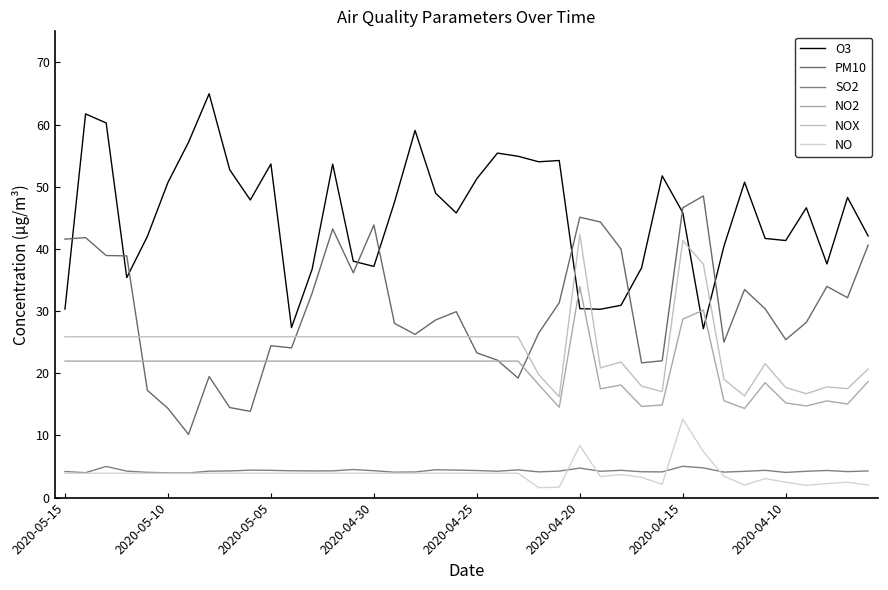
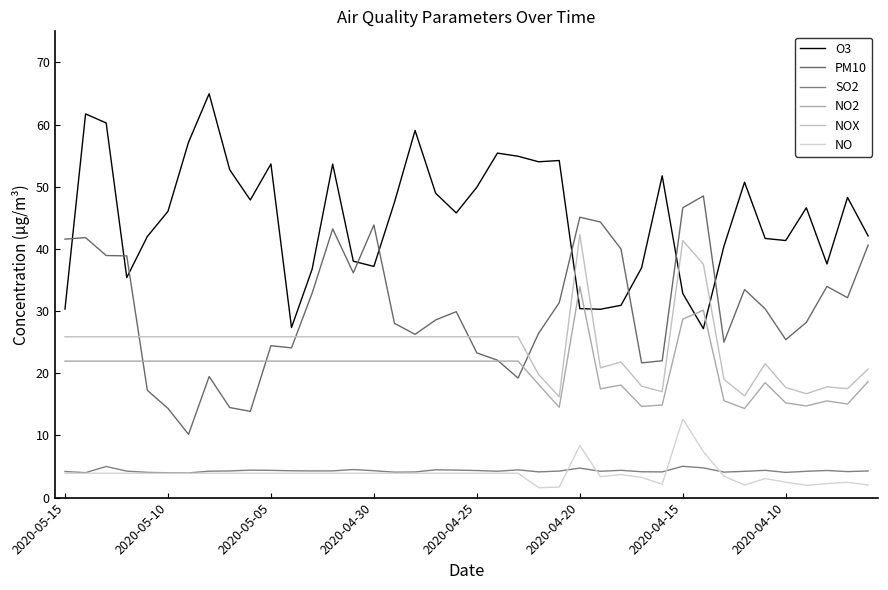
O3, 2020-05-10: 51 -> 46
O3, 2020-04-25: 51 -> 50
O3, 2020-04-15: 46 -> 33
